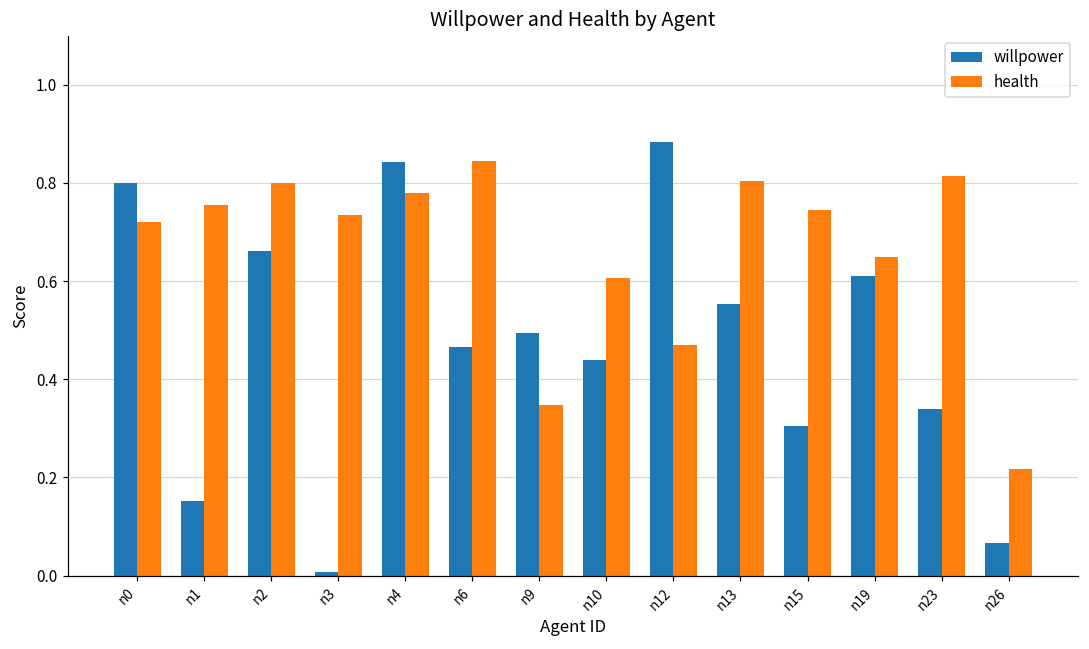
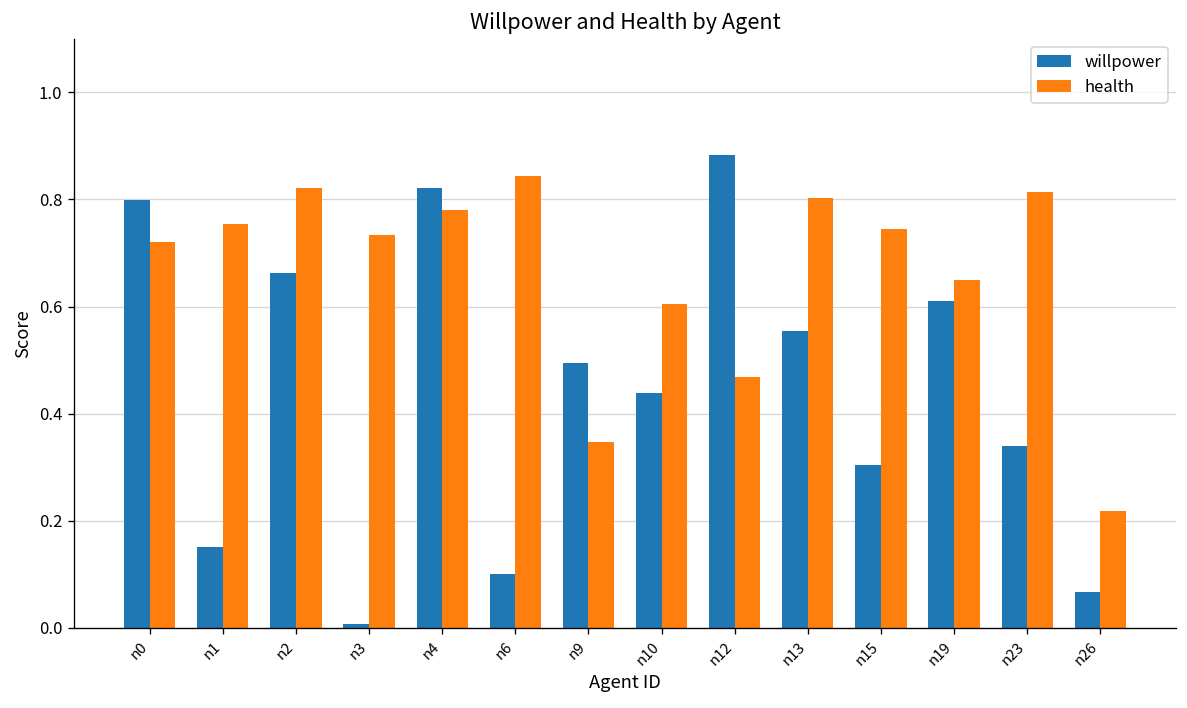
health, n2: 0.80 -> 0.82
willpower, n4: 0.84 -> 0.82
willpower, n6: 0.47 -> 0.10
